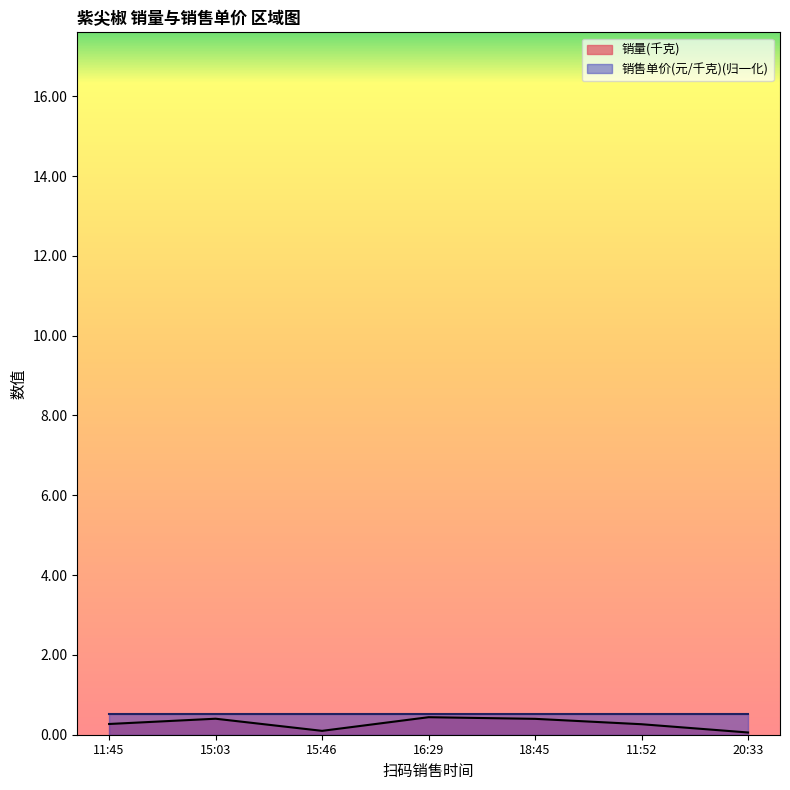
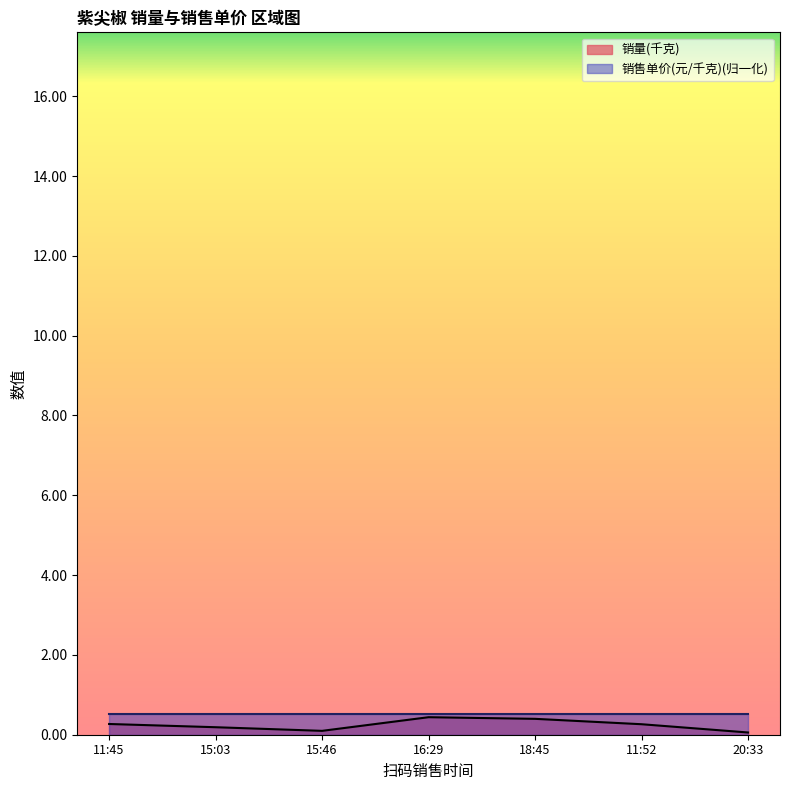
销量(千克), 15:03: 0.4 -> 0.2
